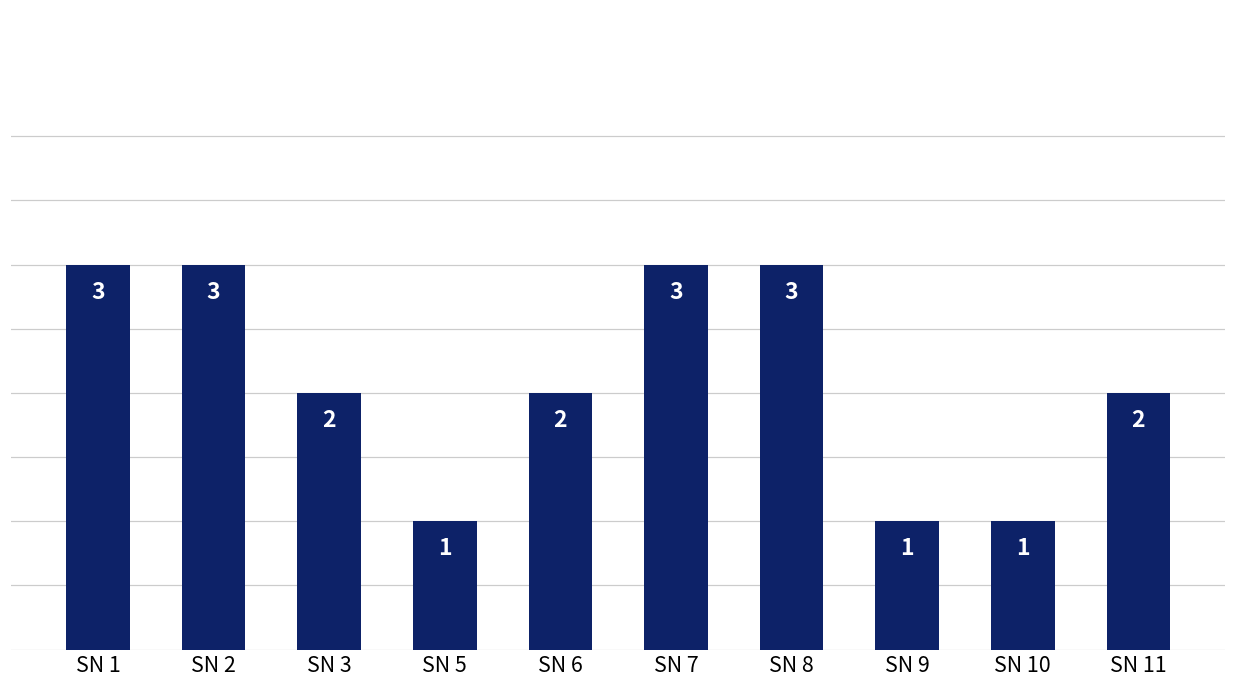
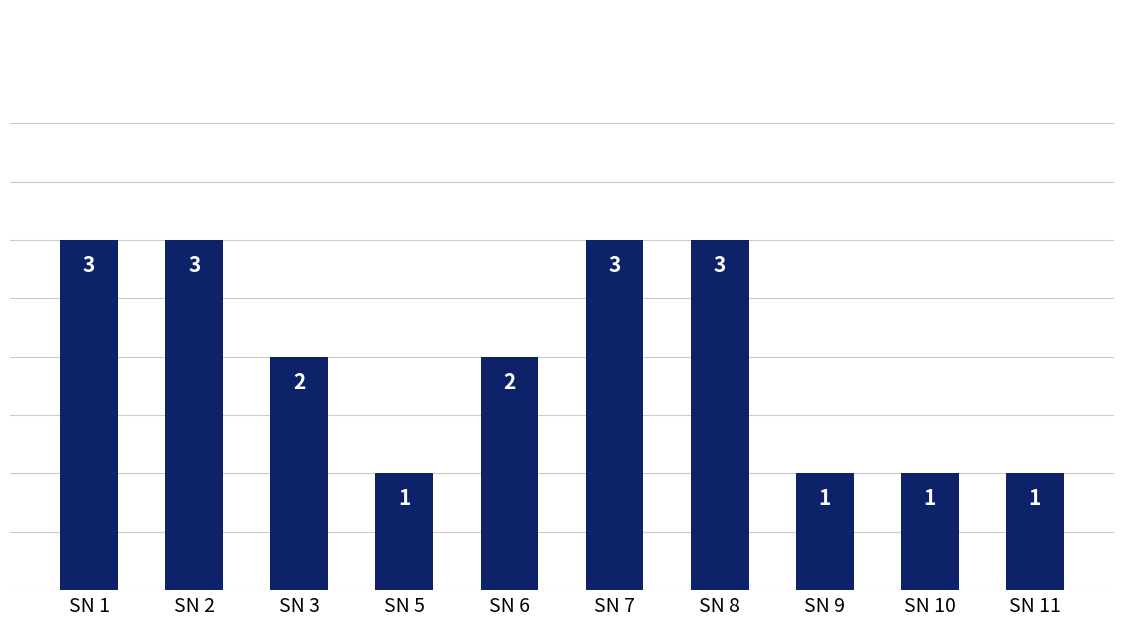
SN 11: 2 -> 1
